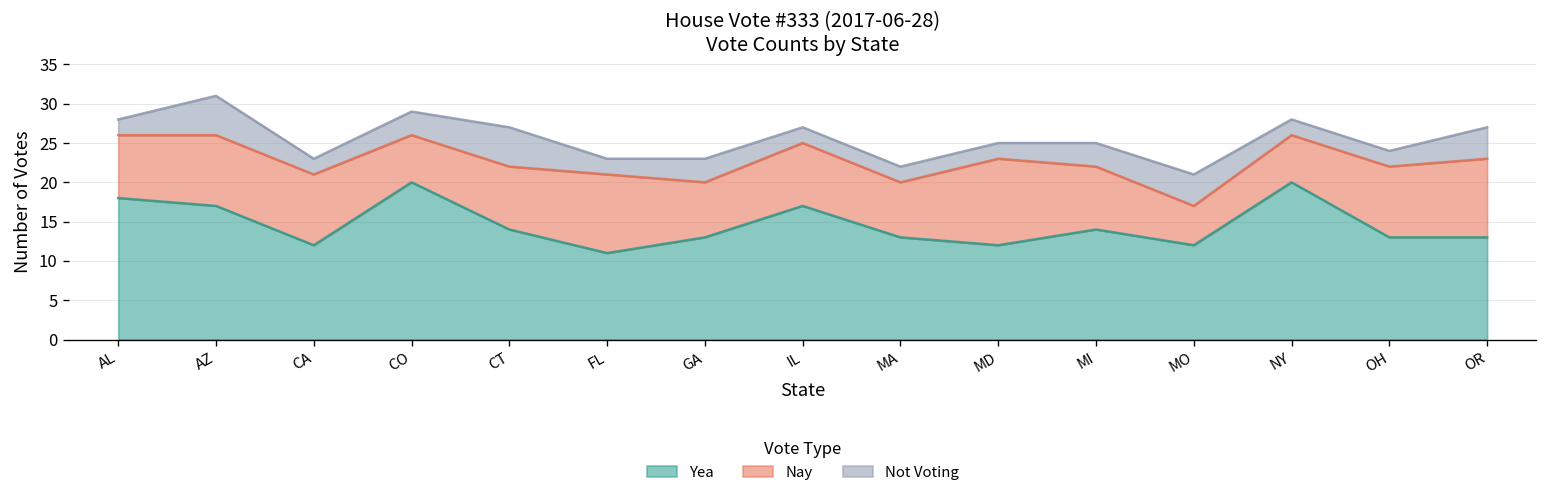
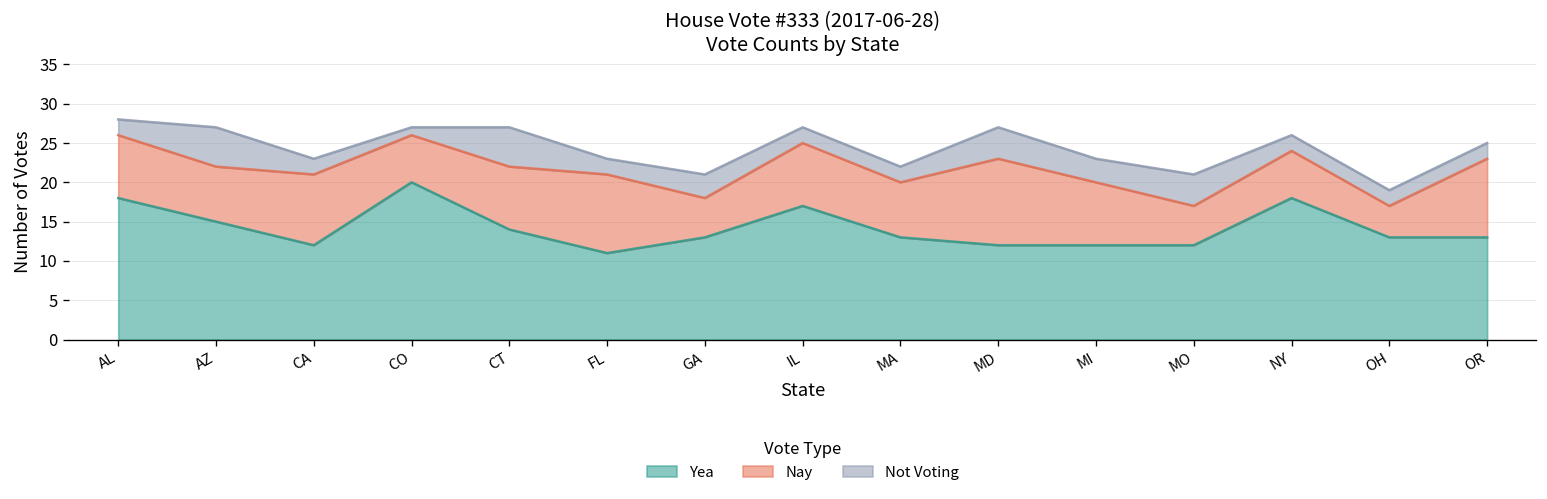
Yea, AZ: 17 -> 15
Nay, AZ: 9 -> 7
Not Voting, CO: 3 -> 1
Nay, GA: 7 -> 5
Not Voting, MD: 2 -> 4
Yea, MI: 14 -> 12
Yea, NY: 20 -> 18
Nay, OH: 9 -> 4
Not Voting, OR: 4 -> 2
